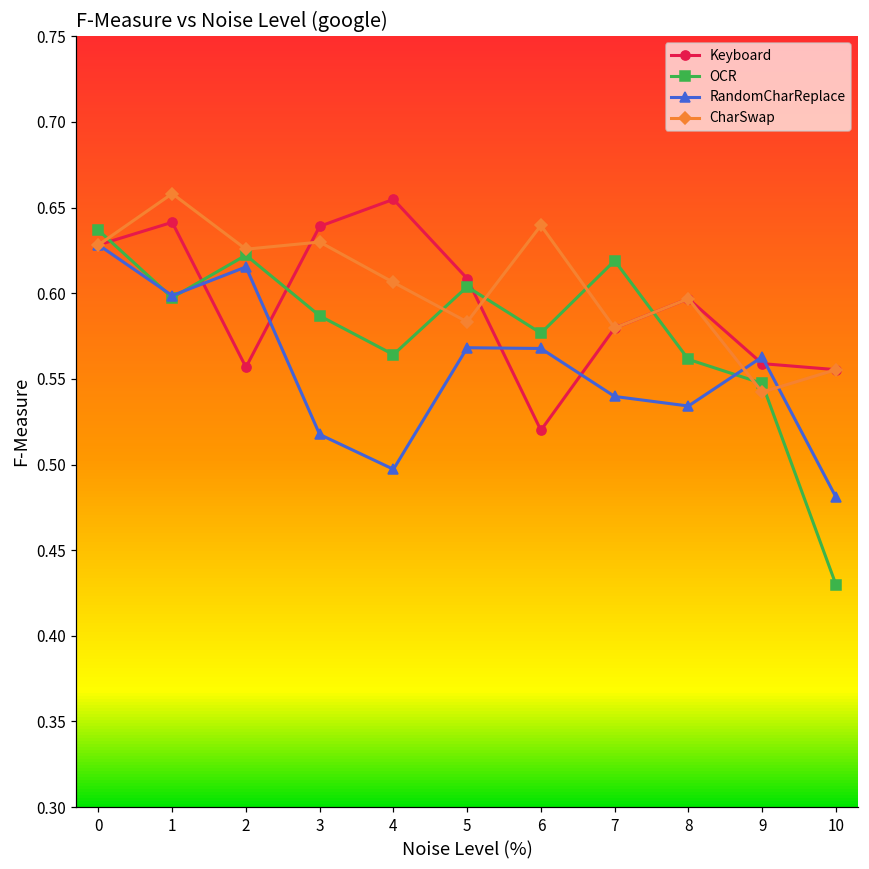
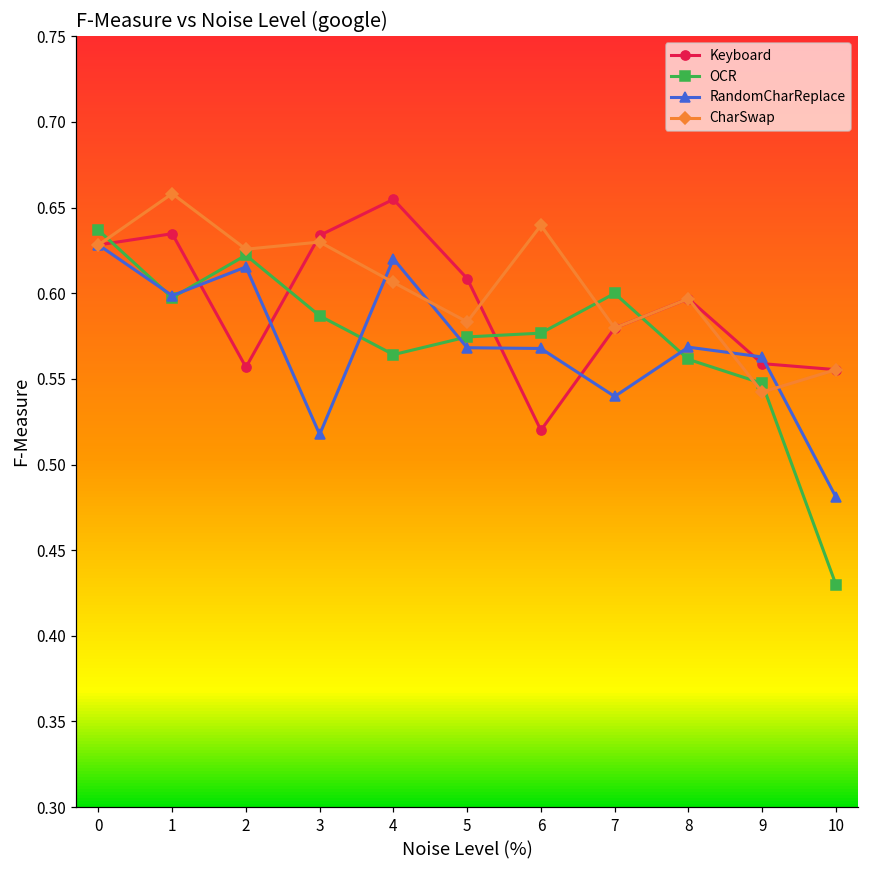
Keyboard, 1: 0.641 -> 0.635
Keyboard, 3: 0.639 -> 0.634
RandomCharReplace, 4: 0.497 -> 0.620
OCR, 5: 0.604 -> 0.575
OCR, 7: 0.619 -> 0.600
RandomCharReplace, 8: 0.534 -> 0.569
